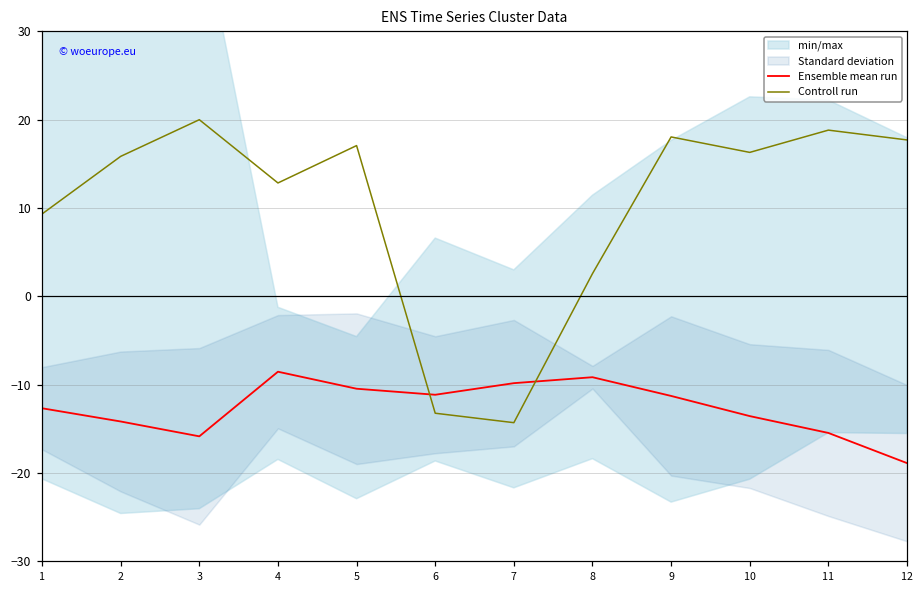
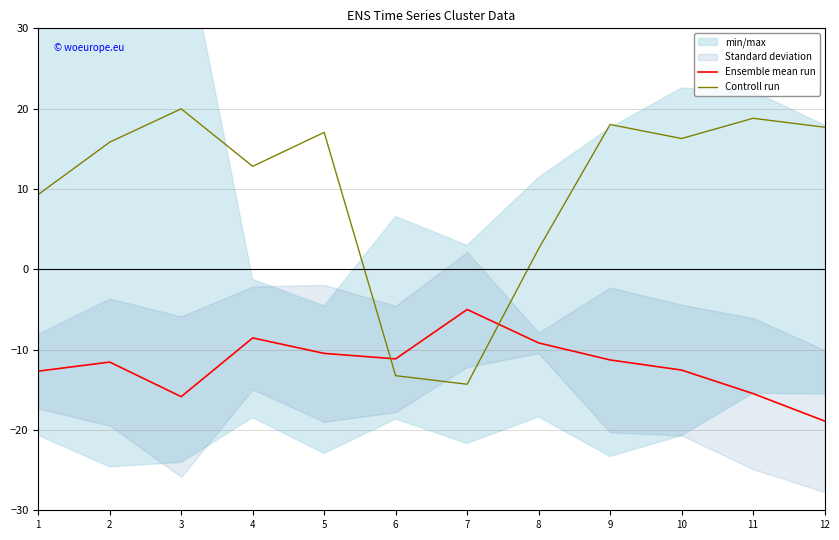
Ensemble mean run, 2: -14 -> -12
Ensemble mean run, 7: -10 -> -5
Ensemble mean run, 10: -14 -> -13
